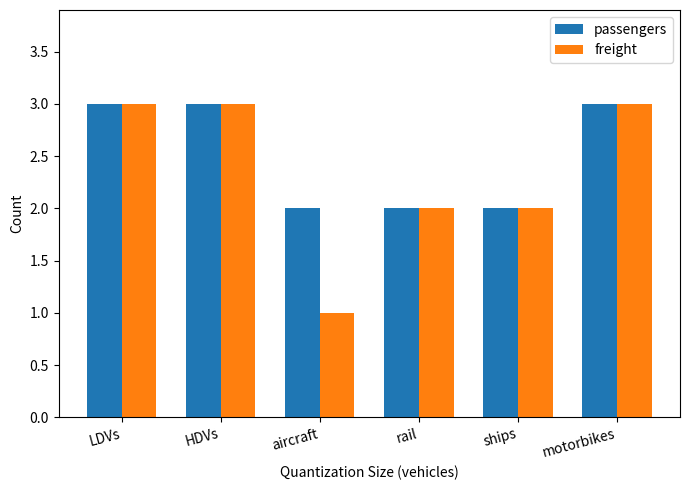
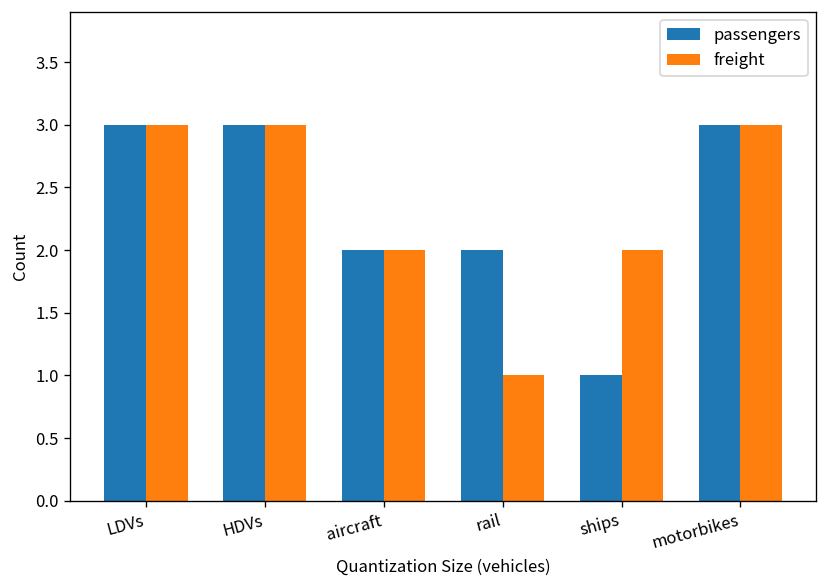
freight, aircraft: 1 -> 2
freight, rail: 2 -> 1
passengers, ships: 2 -> 1
